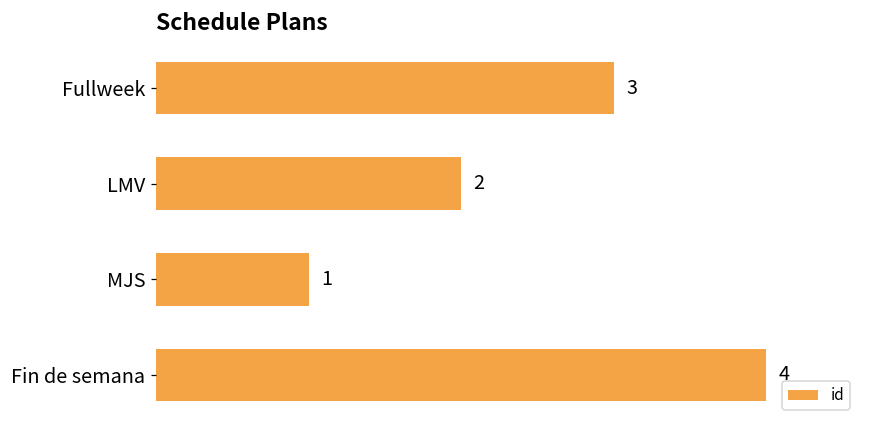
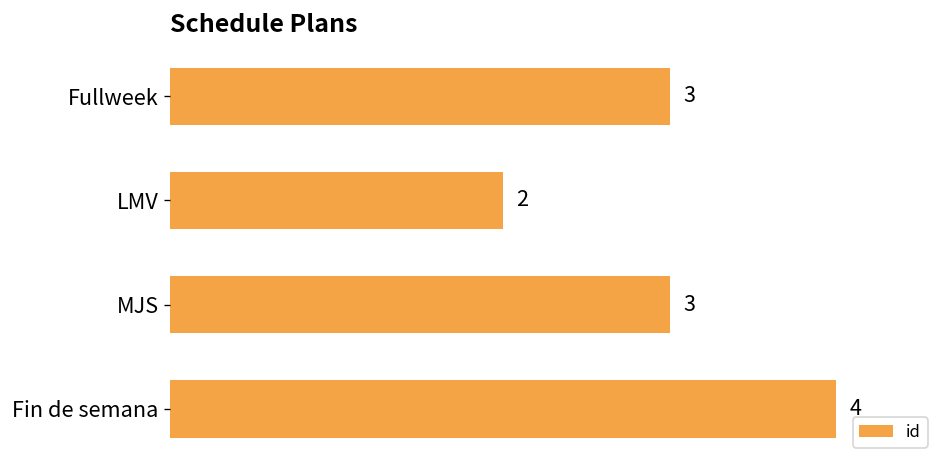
MJS: 1 -> 3
